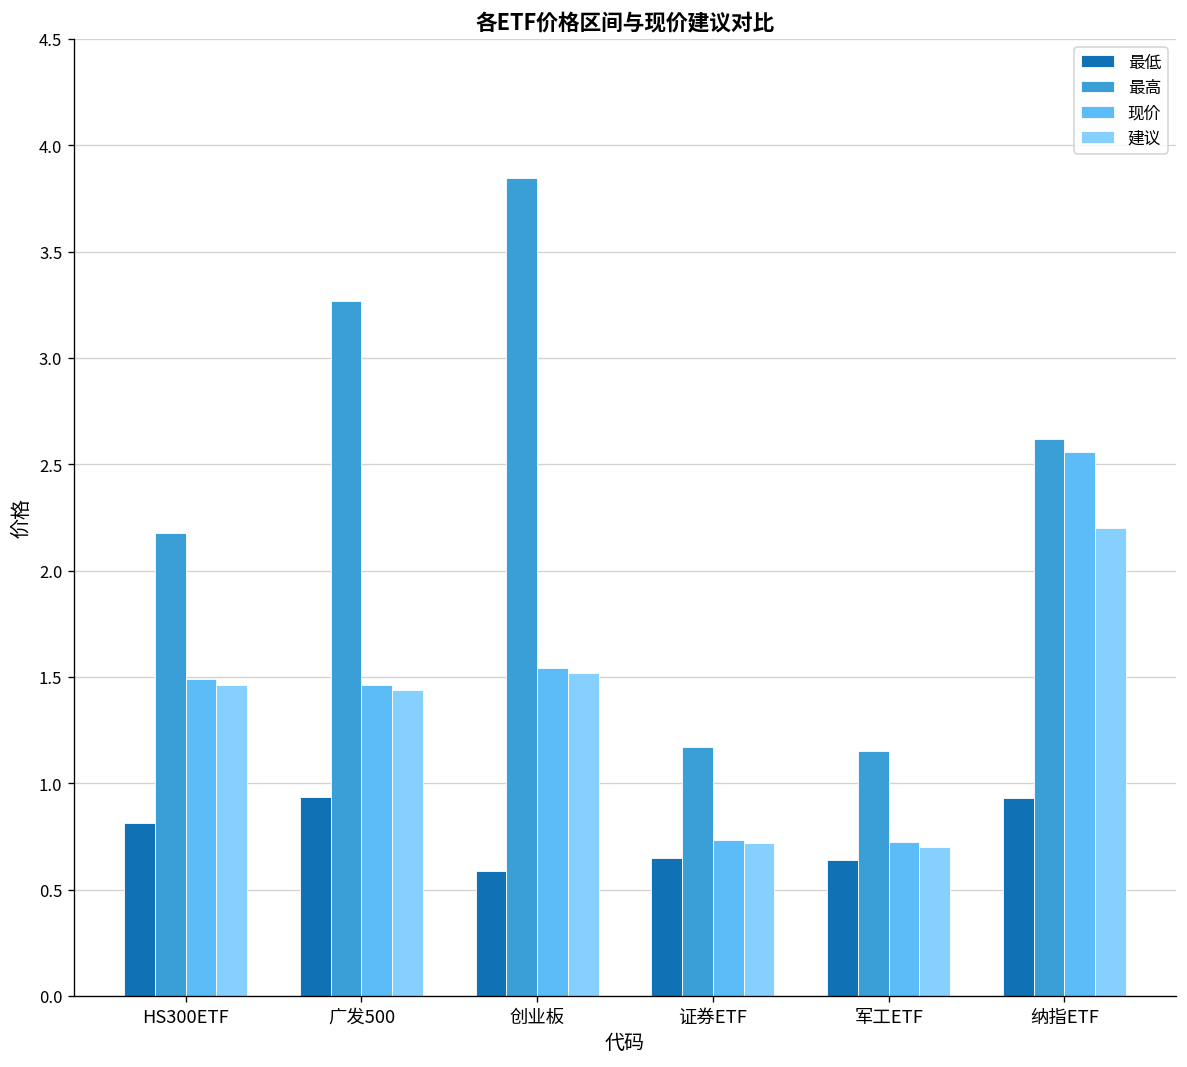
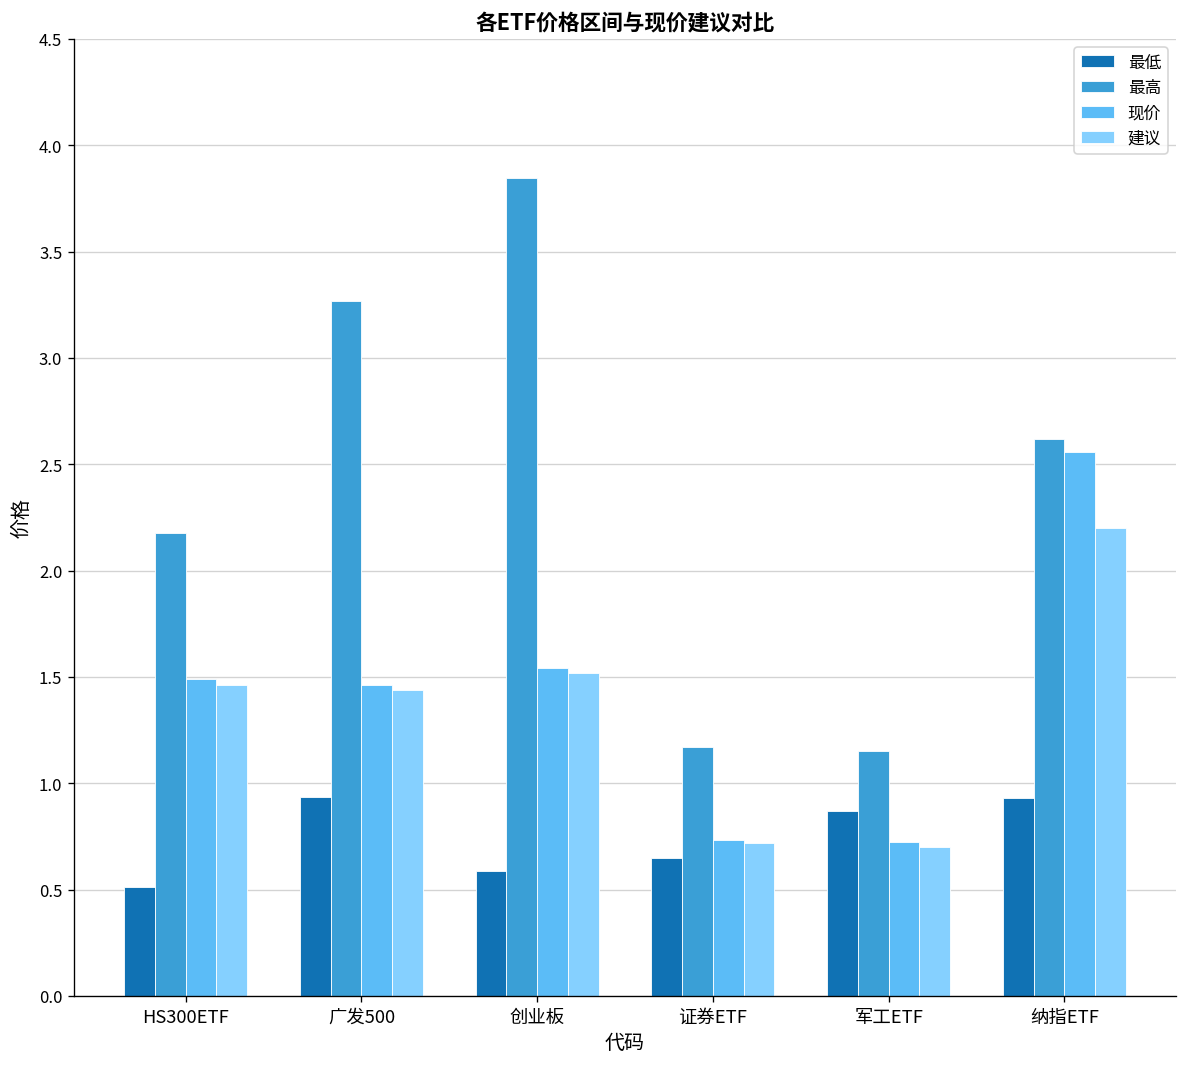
最低, HS300ETF: 0.82 -> 0.51
最低, 军工ETF: 0.64 -> 0.87
